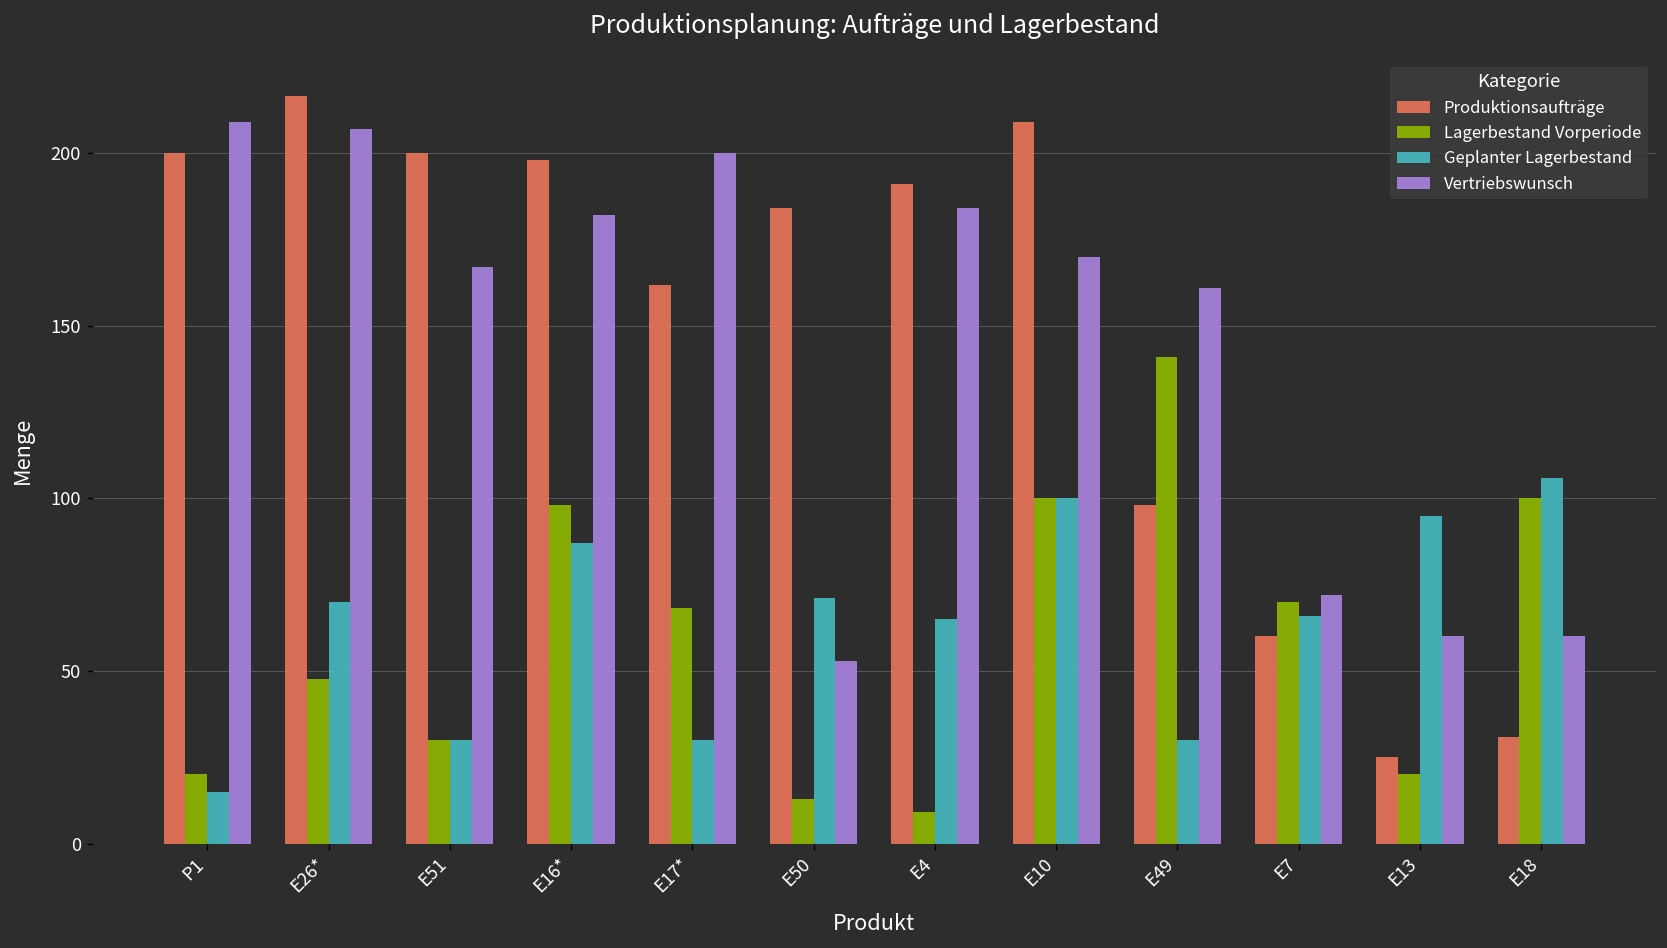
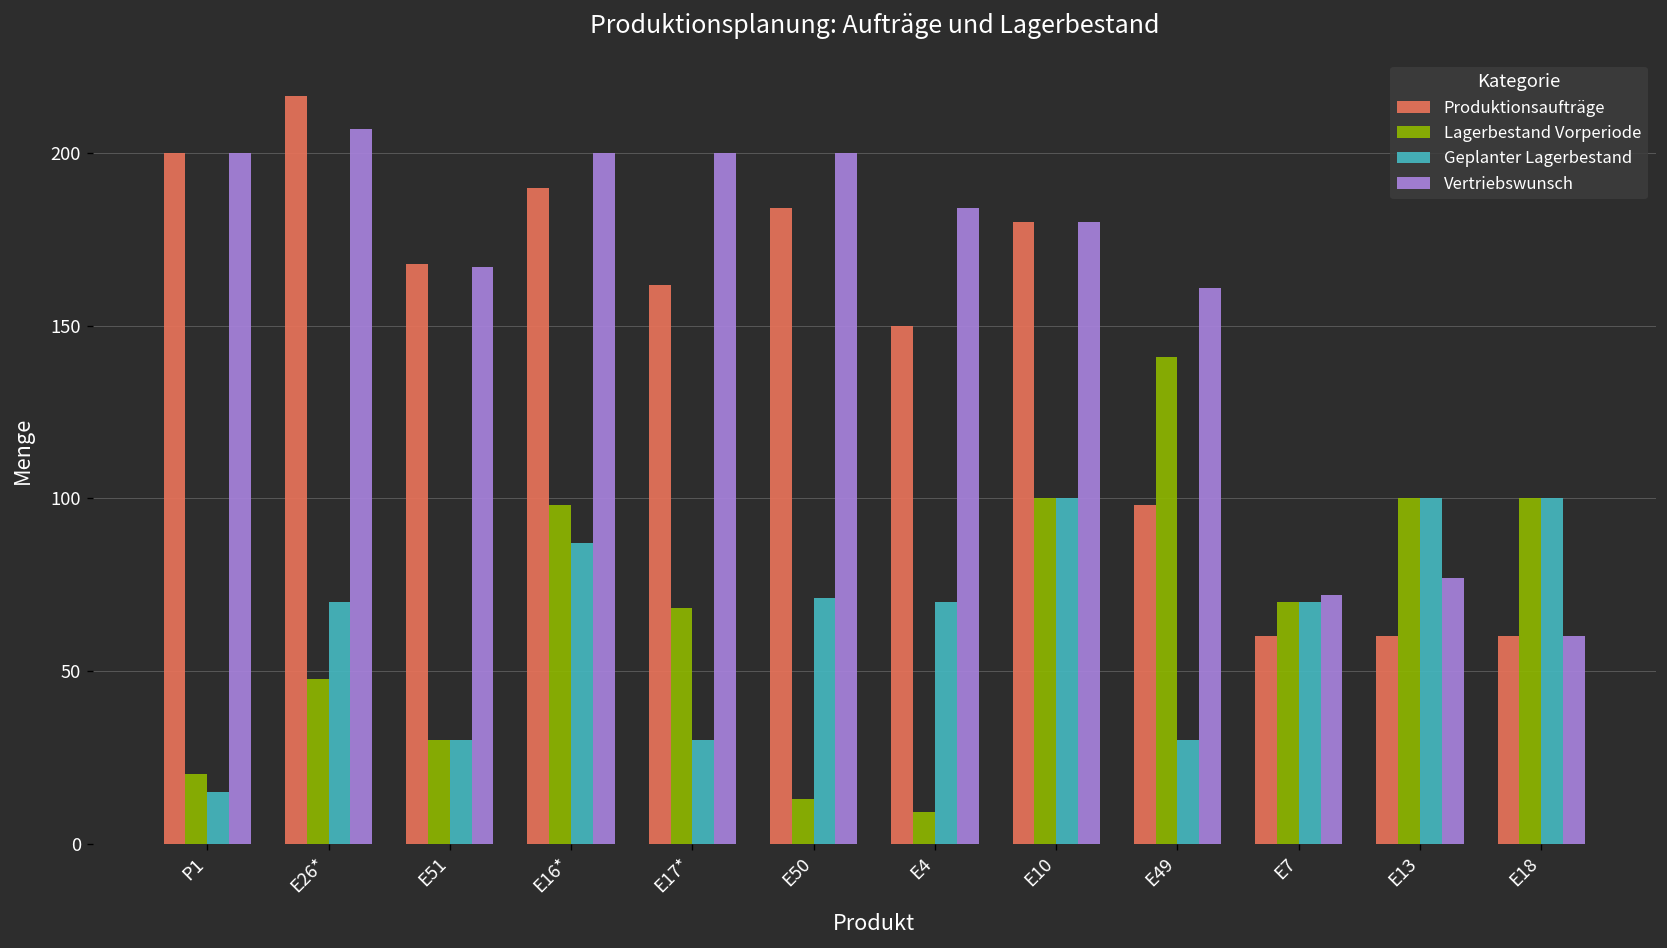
Vertriebswunsch, P1: 209 -> 200
Produktionsaufträge, E51: 200 -> 168
Produktionsaufträge, E16*: 198 -> 190
Vertriebswunsch, E16*: 182 -> 200
Vertriebswunsch, E50: 53 -> 200
Produktionsaufträge, E4: 191 -> 150
Geplanter Lagerbestand, E4: 65 -> 70
Produktionsaufträge, E10: 209 -> 180
Vertriebswunsch, E10: 170 -> 180
Geplanter Lagerbestand, E7: 66 -> 70
Produktionsaufträge, E13: 25 -> 60
Lagerbestand Vorperiode, E13: 20 -> 100
Geplanter Lagerbestand, E13: 95 -> 100
Vertriebswunsch, E13: 60 -> 77
Produktionsaufträge, E18: 31 -> 60
Geplanter Lagerbestand, E18: 106 -> 100
